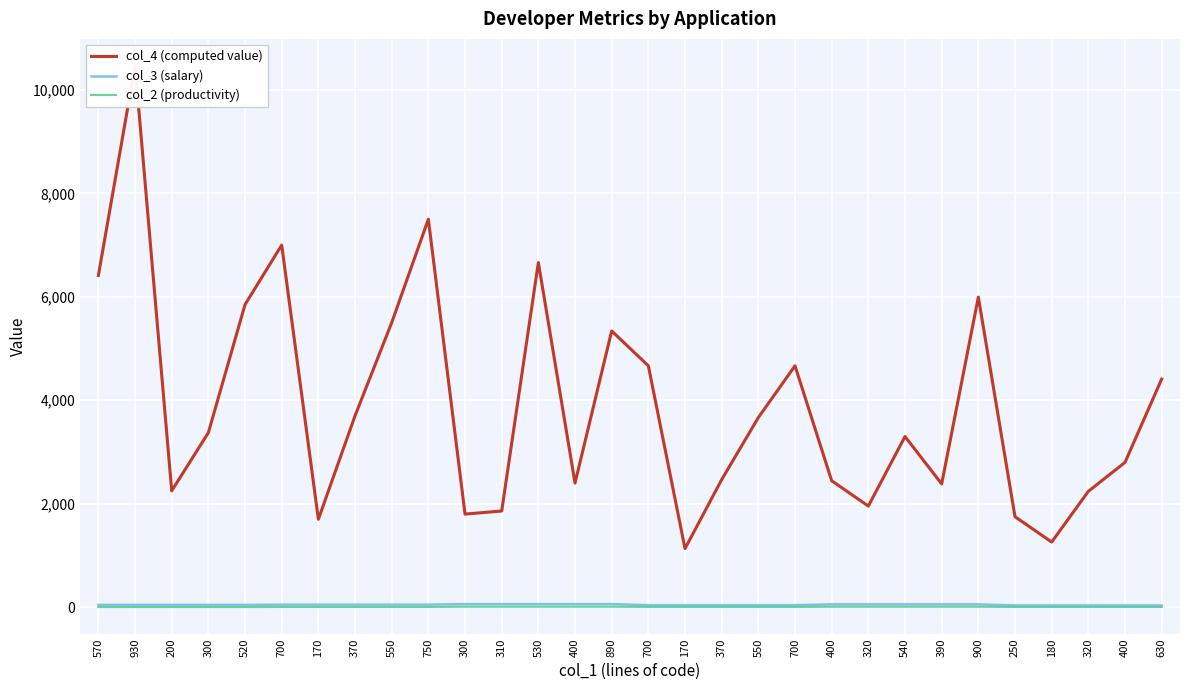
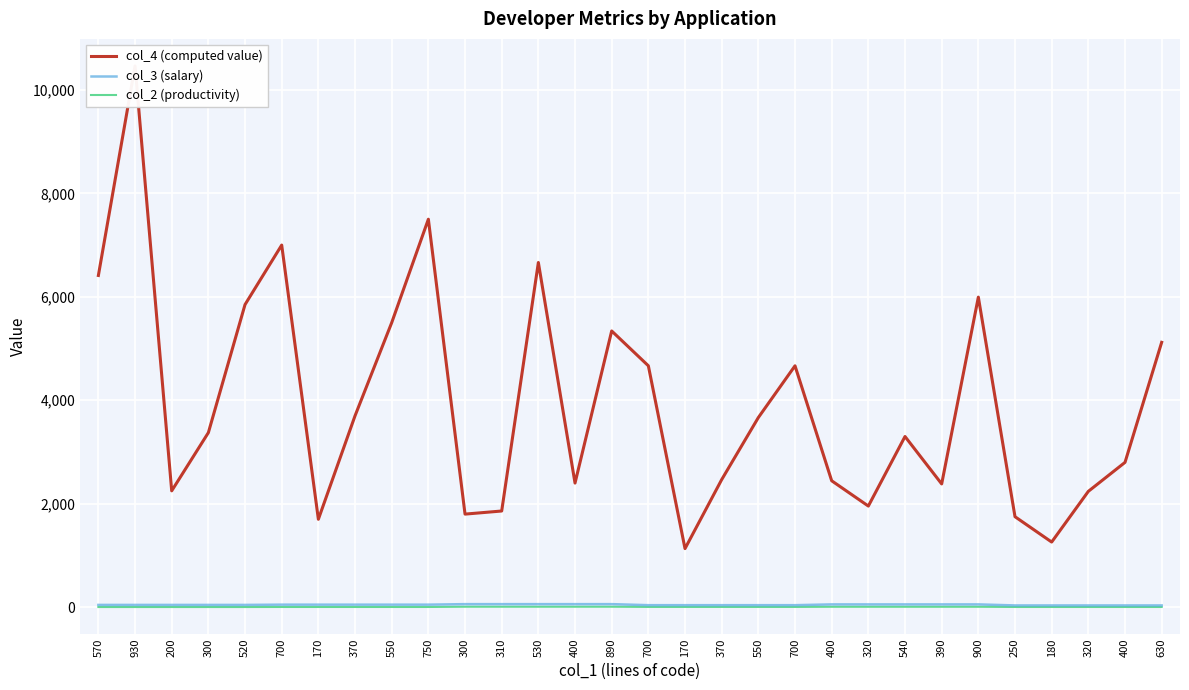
col_4 (computed value), 630: 4,400 -> 5,100
